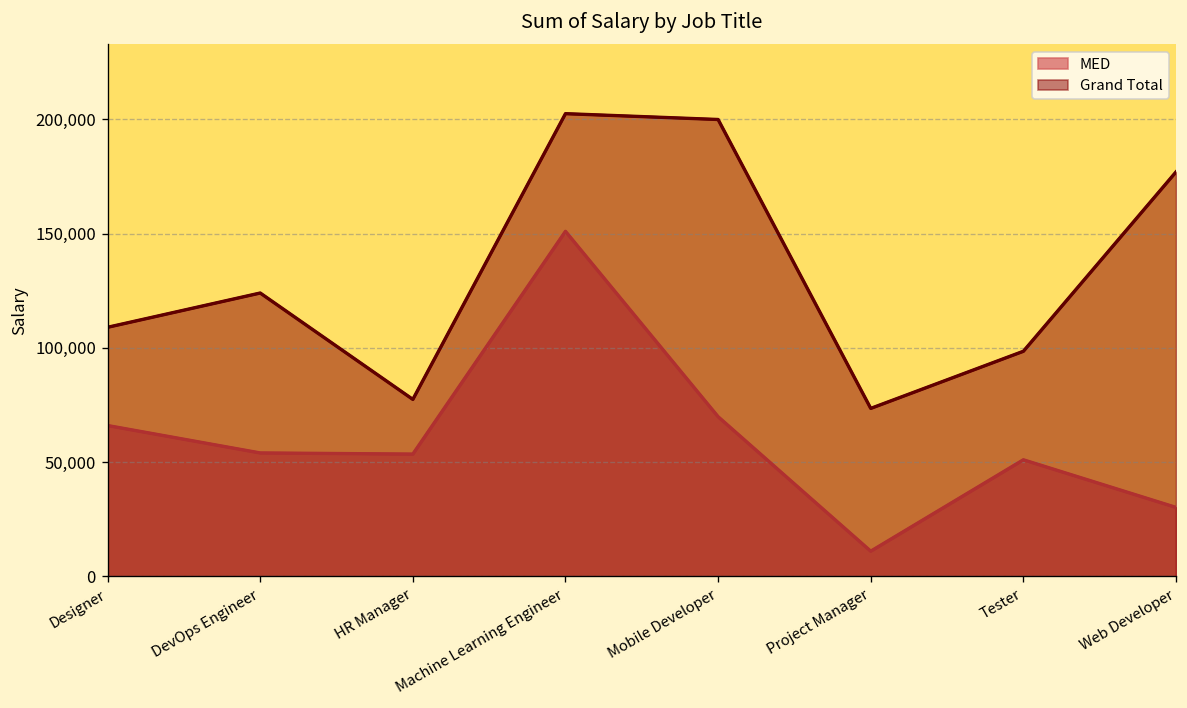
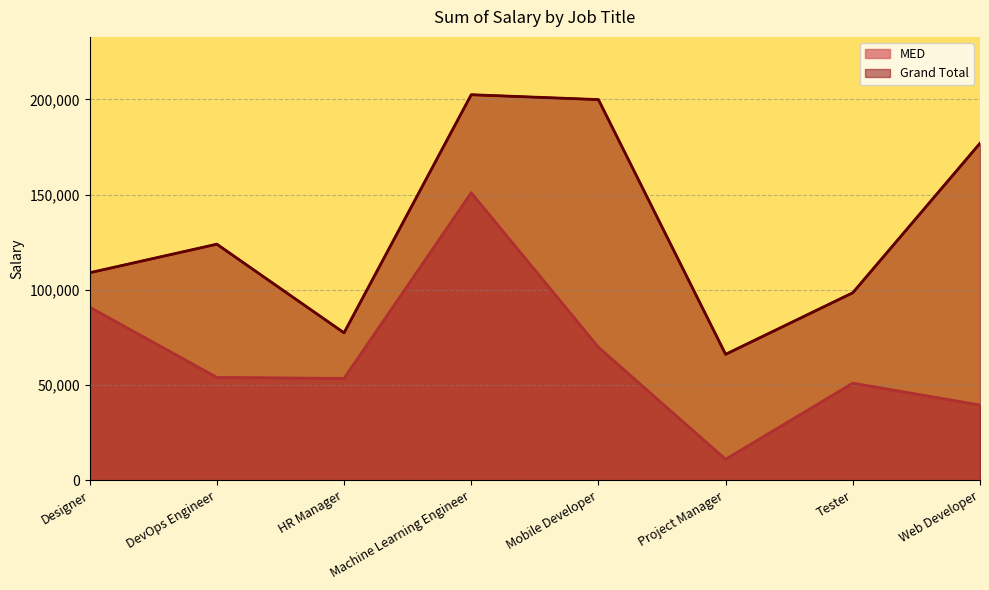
MED, Designer: 66,000 -> 91,000
Grand Total, Project Manager: 74,000 -> 66,000
MED, Web Developer: 30,000 -> 40,000
